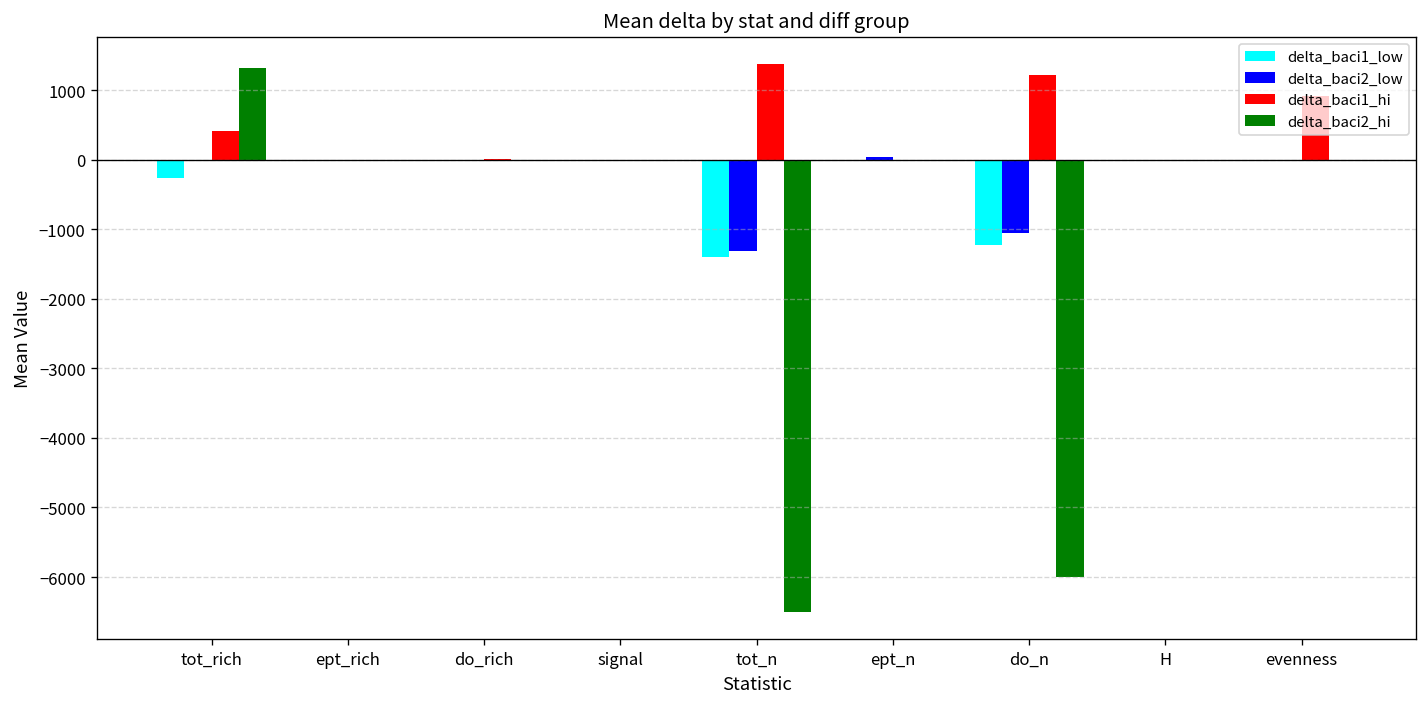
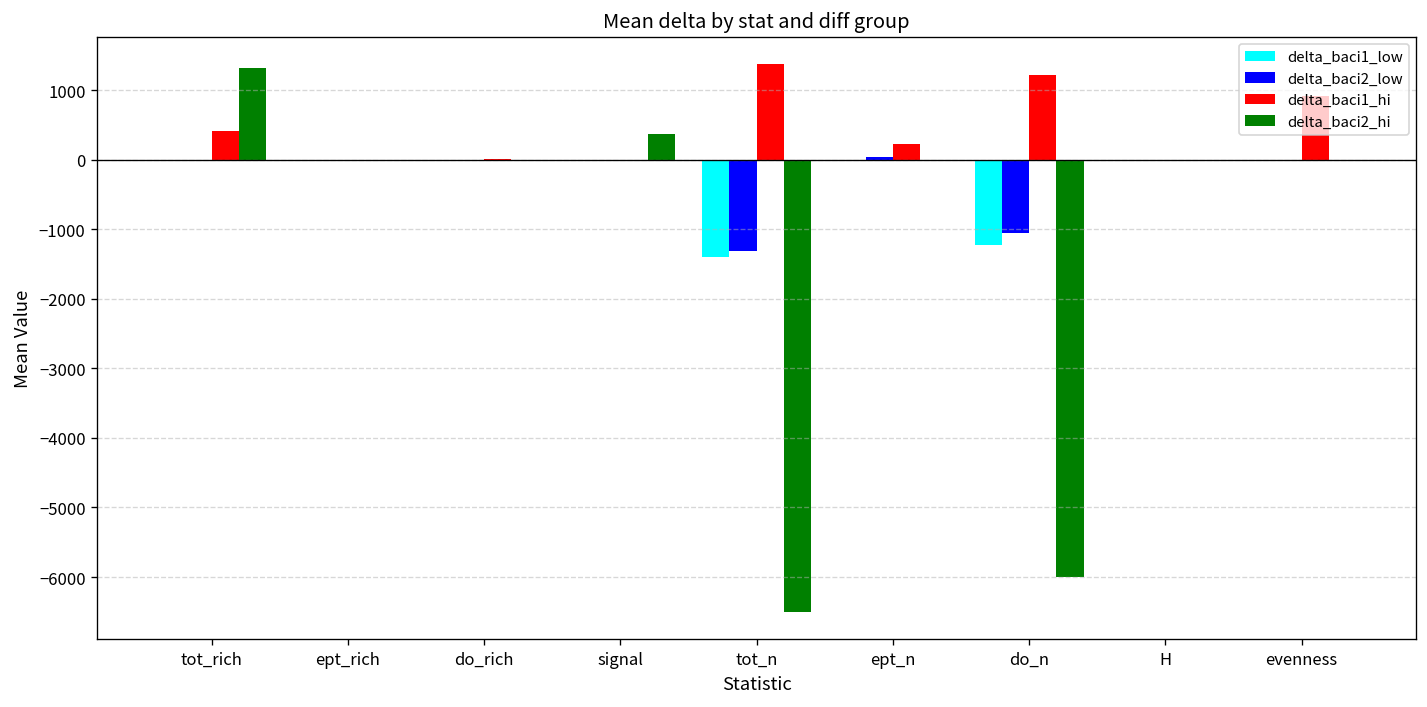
delta_baci1_low, tot_rich: -300 -> 0
delta_baci2_hi, signal: 0 -> 400
delta_baci1_hi, ept_n: 0 -> 200
